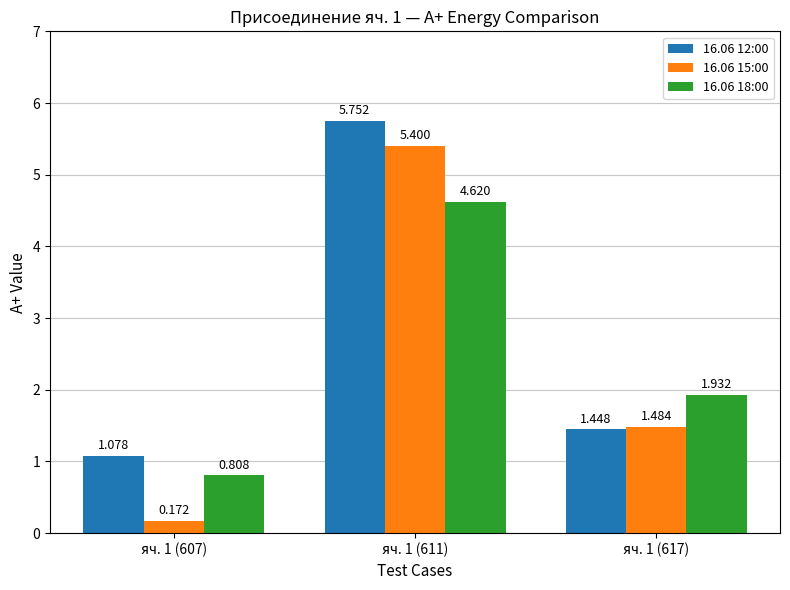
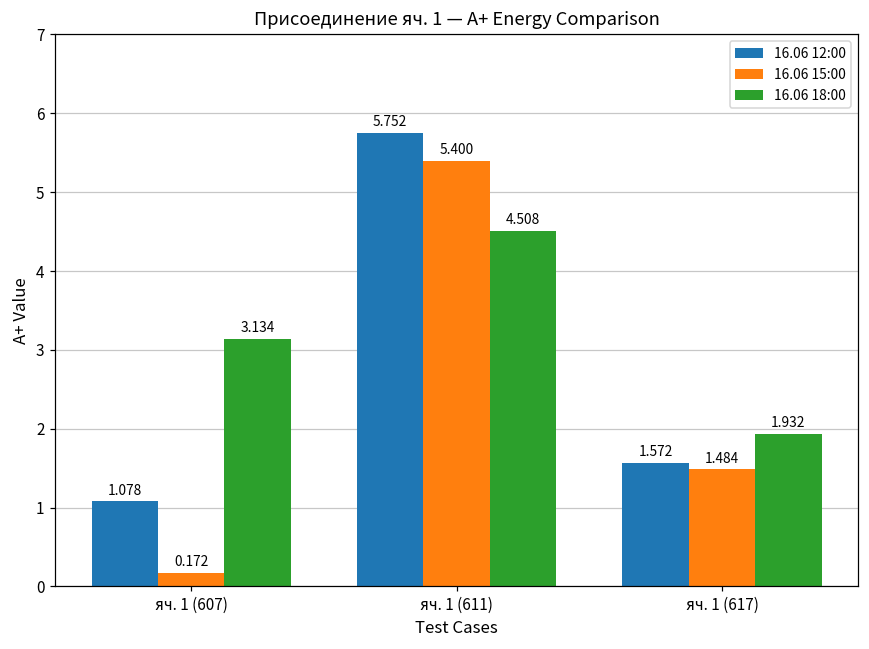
16.06 18:00, яч. 1 (607): 0.808 -> 3.134
16.06 18:00, яч. 1 (611): 4.620 -> 4.508
16.06 12:00, яч. 1 (617): 1.448 -> 1.572
